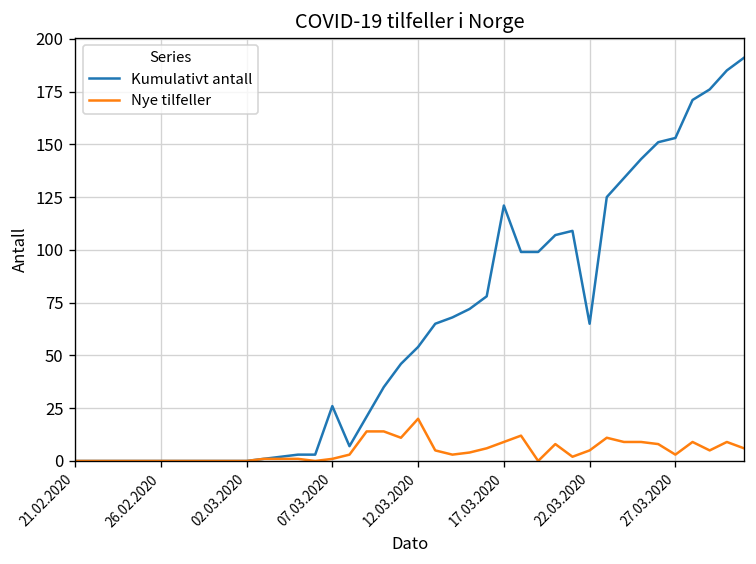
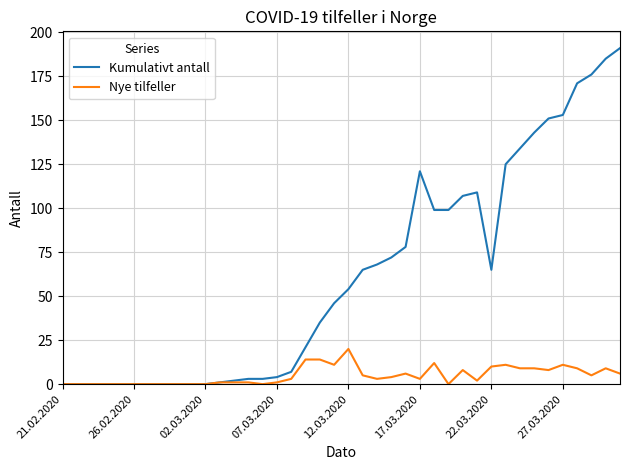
Kumulativt antall, 07.03.2020: 26 -> 4
Nye tilfeller, 17.03.2020: 9 -> 3
Nye tilfeller, 22.03.2020: 5 -> 10
Nye tilfeller, 27.03.2020: 3 -> 11
